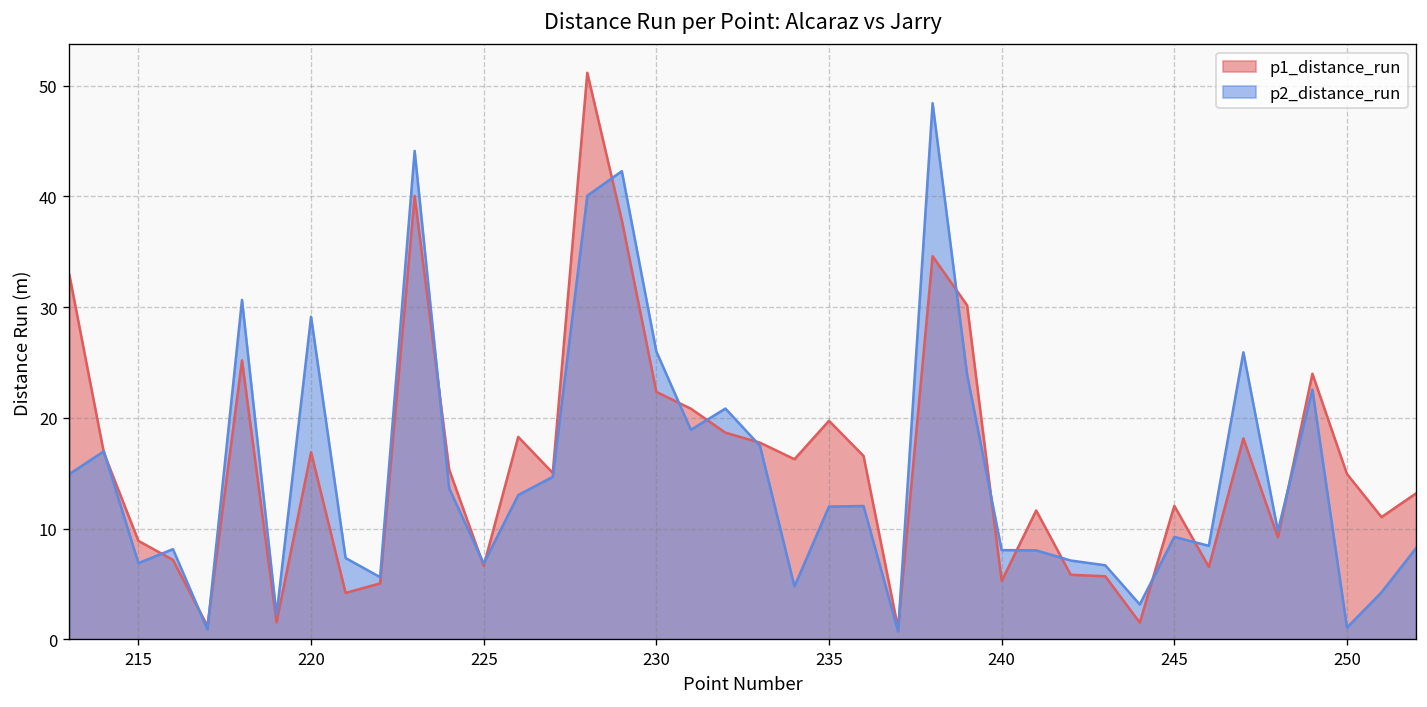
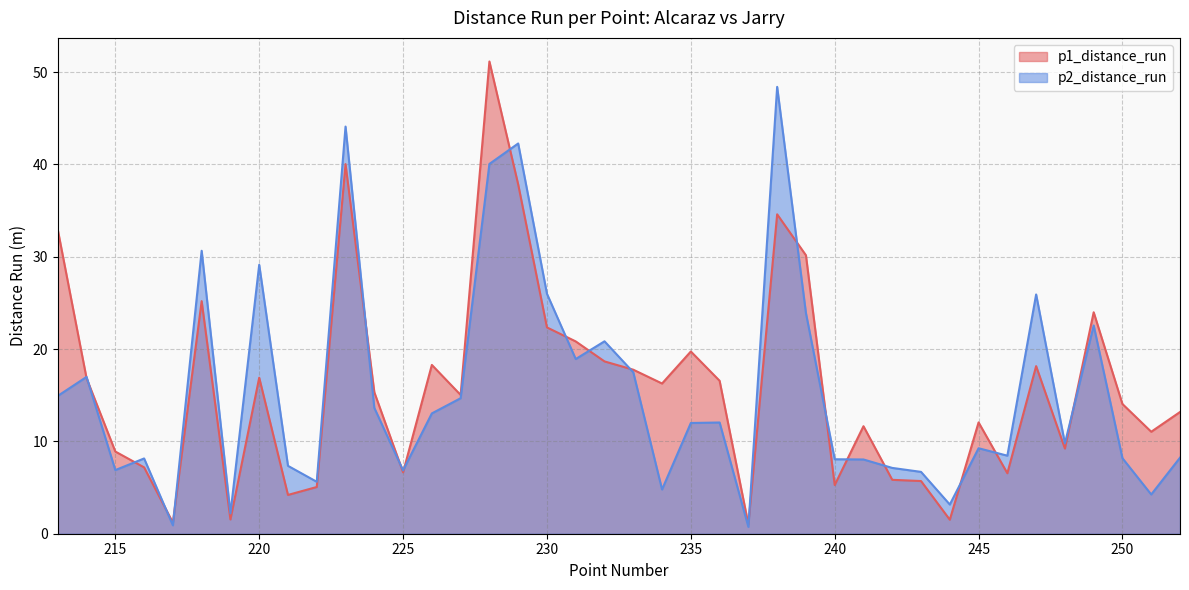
p1_distance_run, 250: 15 -> 14
p2_distance_run, 250: 1 -> 8
